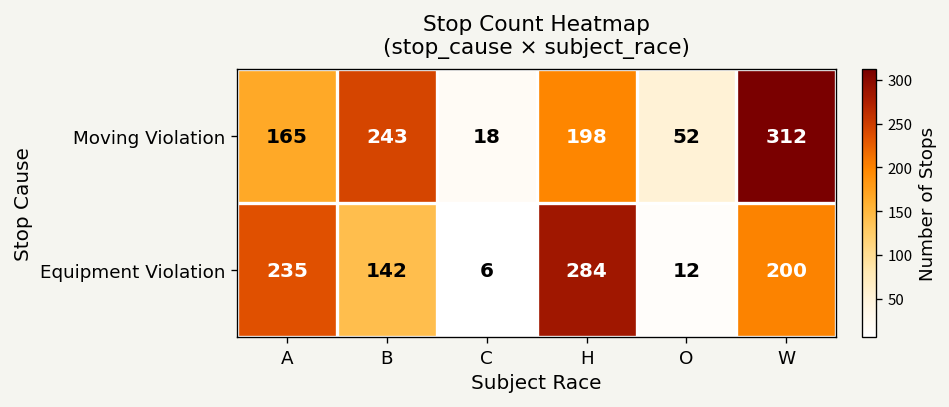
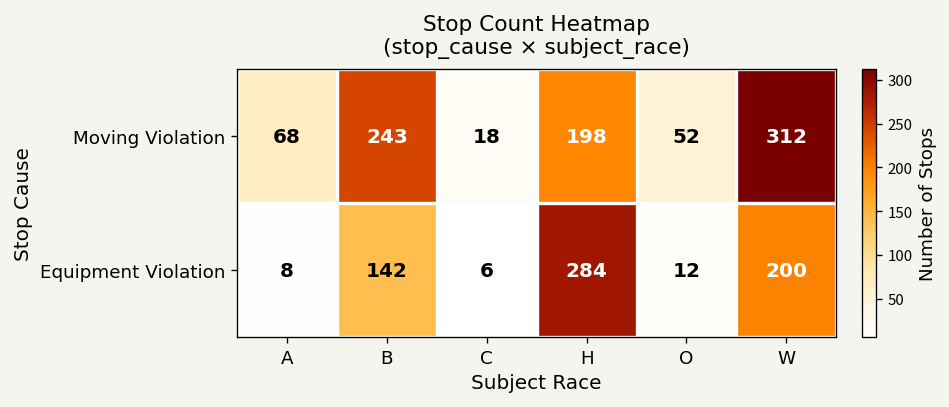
Moving Violation, A: 165 -> 68
Equipment Violation, A: 235 -> 8
